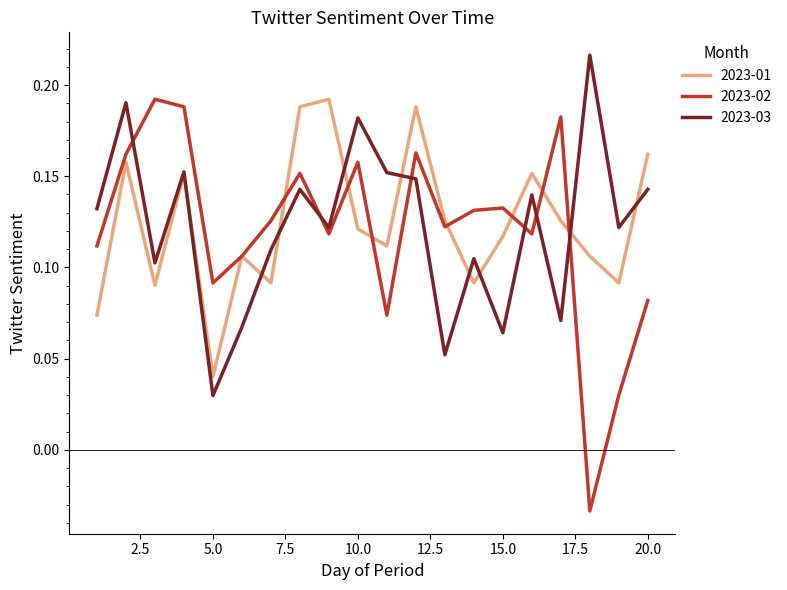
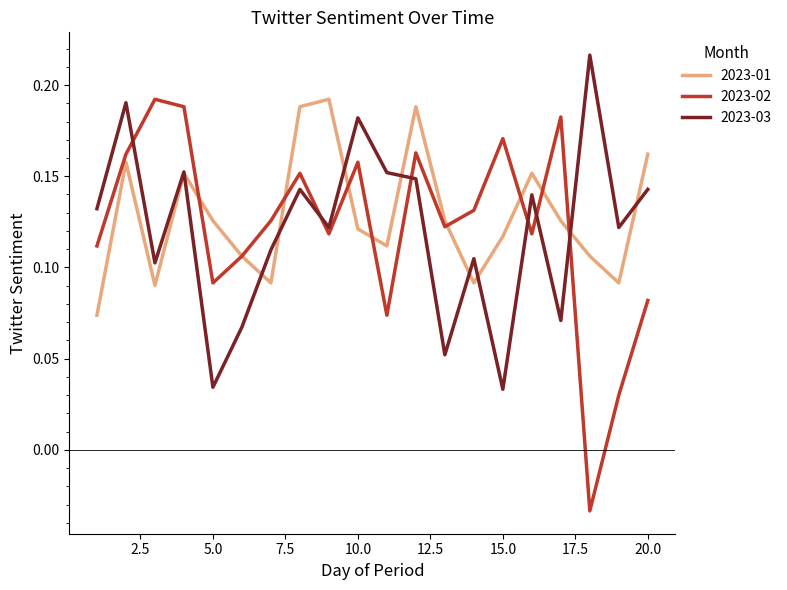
2023-01, 5.0: 0.040 -> 0.126
2023-03, 5.0: 0.030 -> 0.034
2023-02, 15.0: 0.133 -> 0.171
2023-03, 15.0: 0.064 -> 0.033
